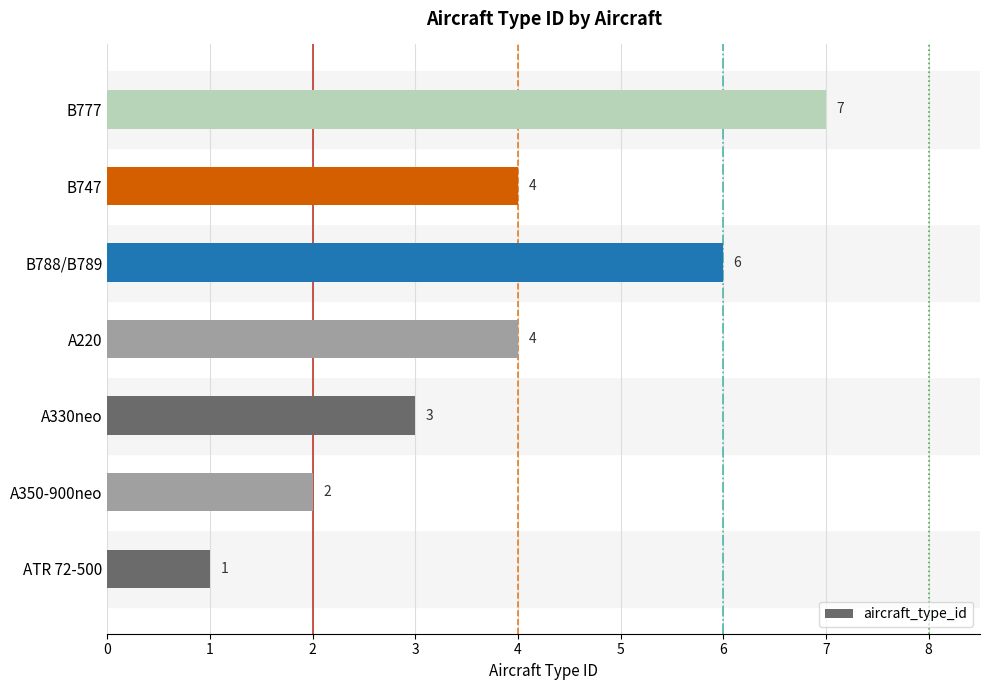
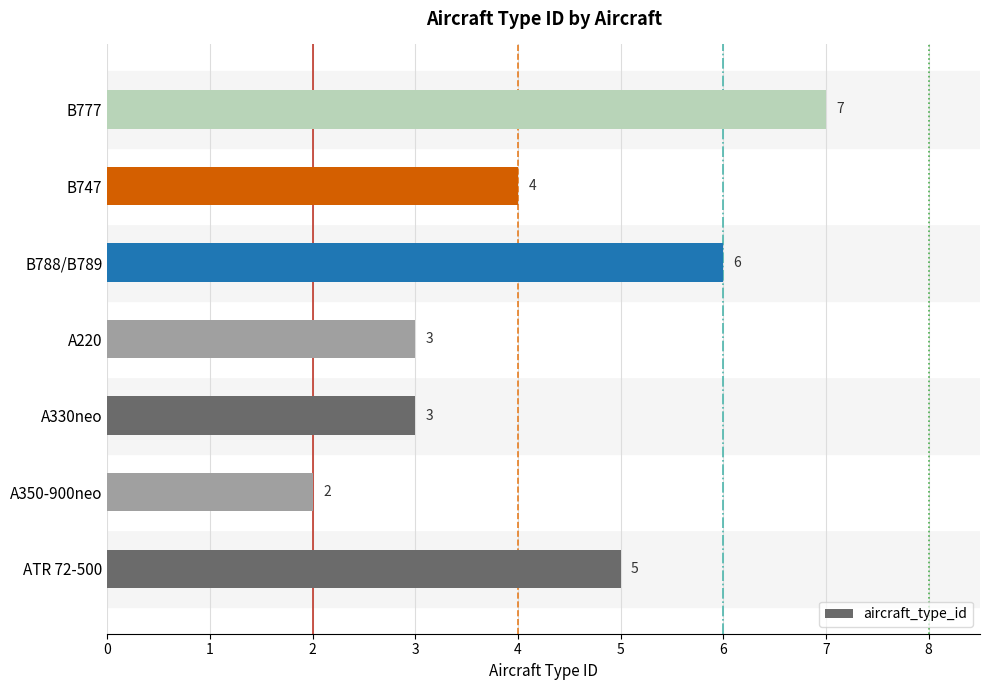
A220: 4 -> 3
ATR 72-500: 1 -> 5
